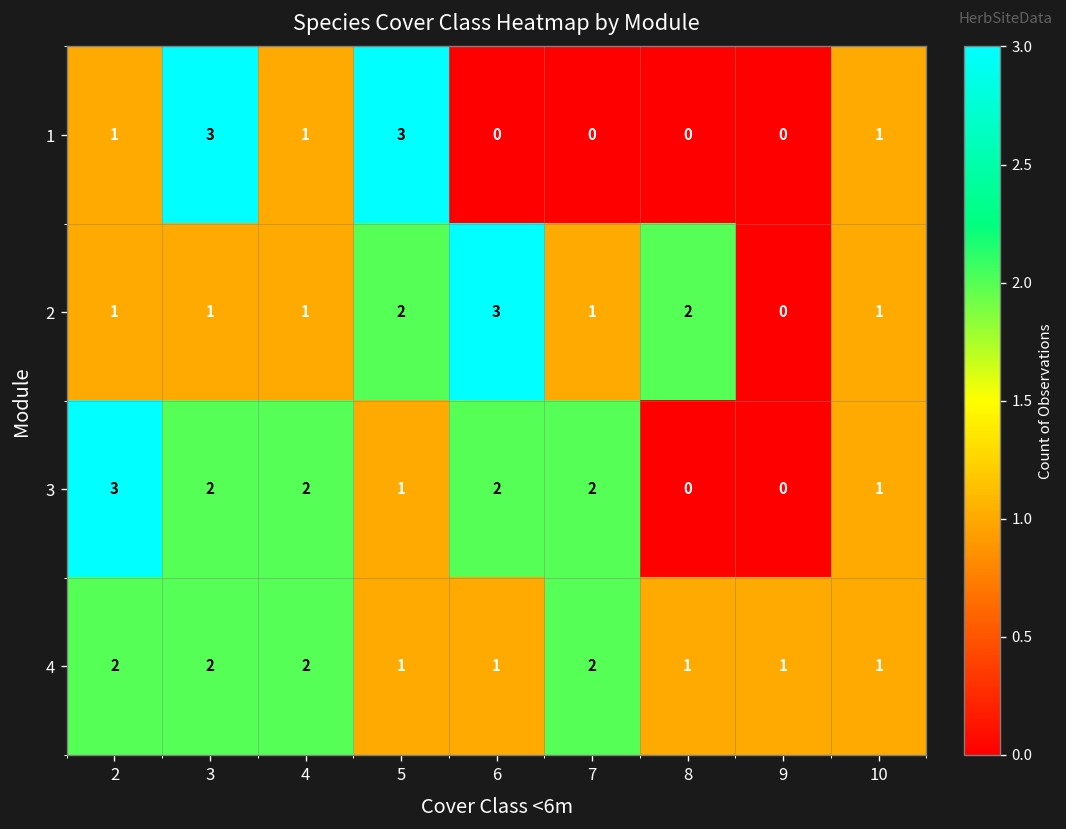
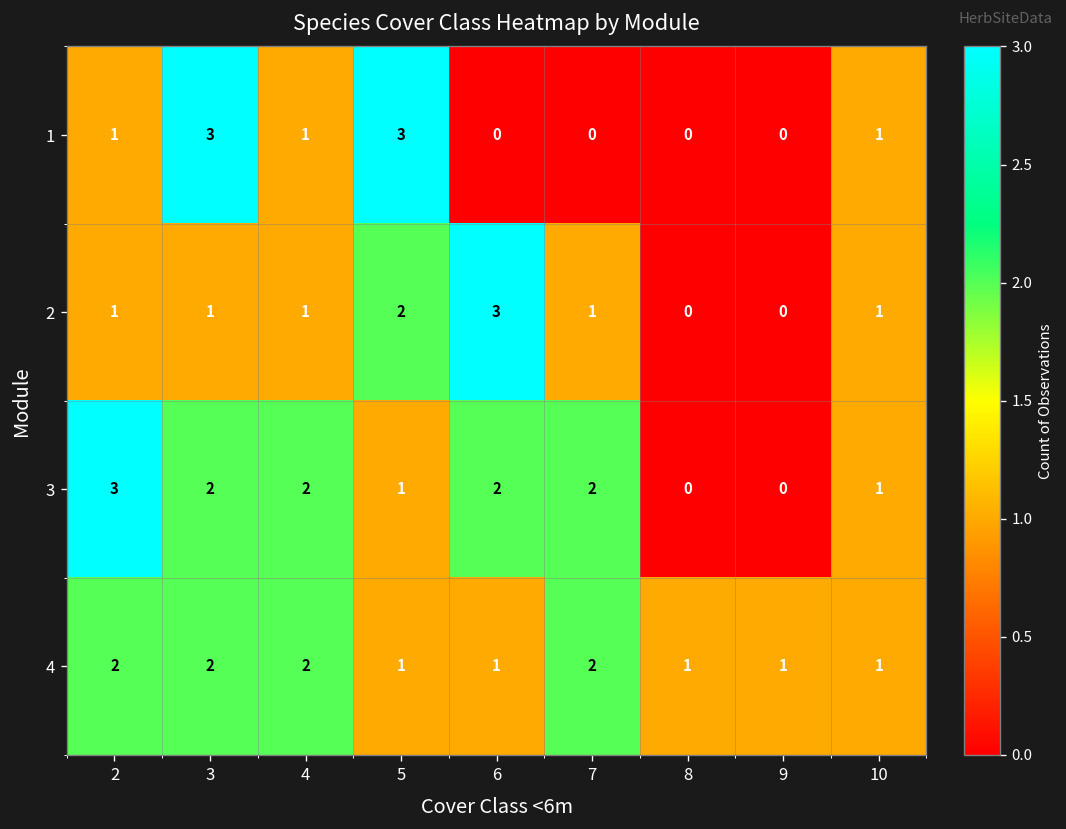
2, 8: 2 -> 0
